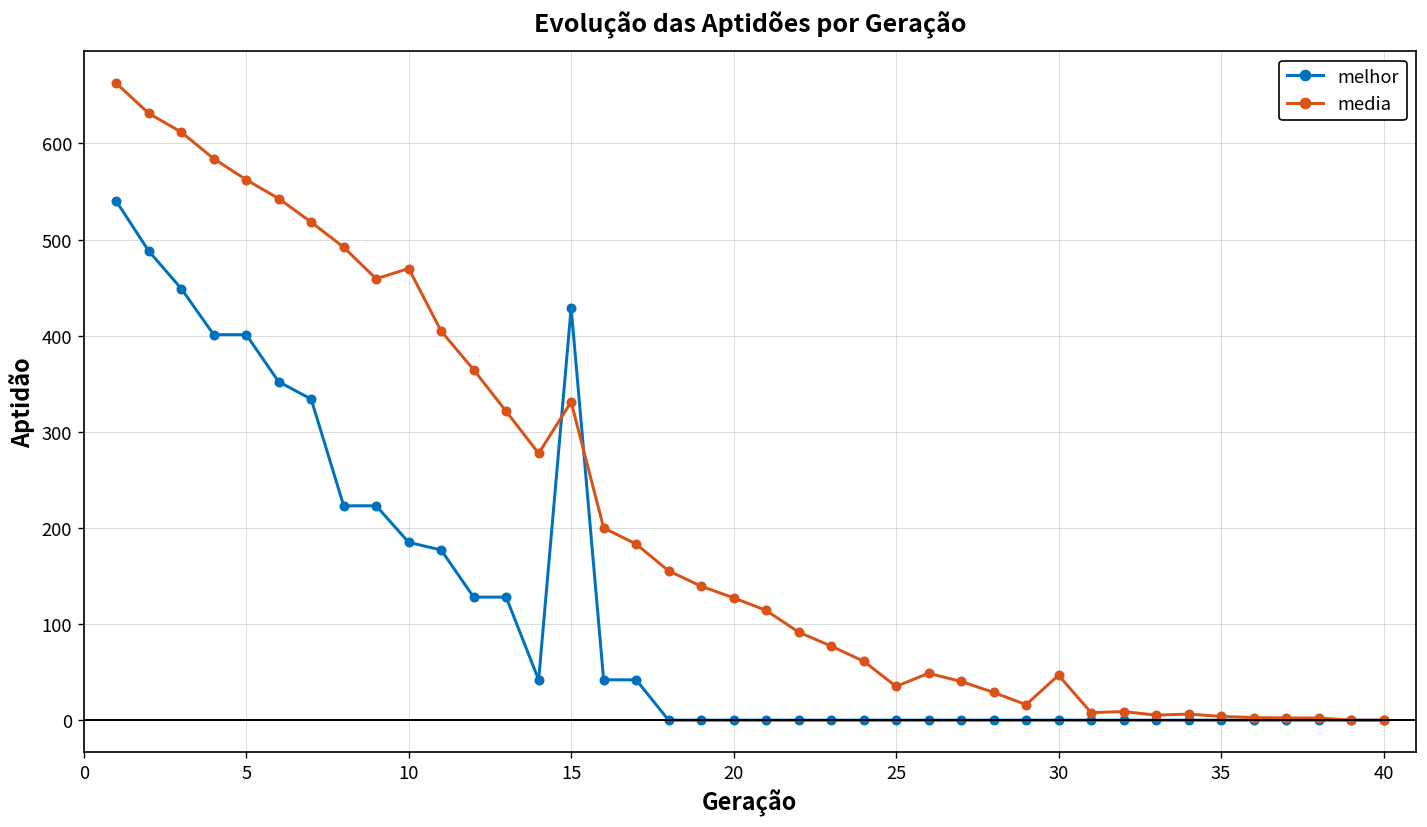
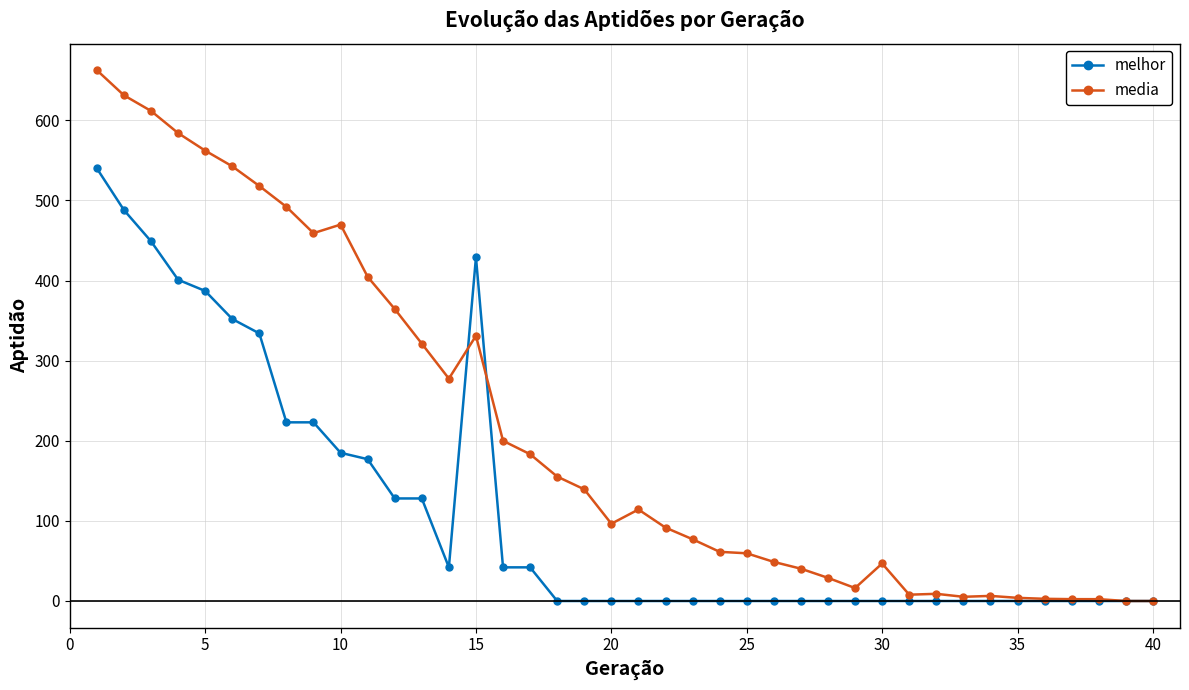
melhor, 5: 400 -> 390
media, 20: 130 -> 100
media, 25: 40 -> 60
